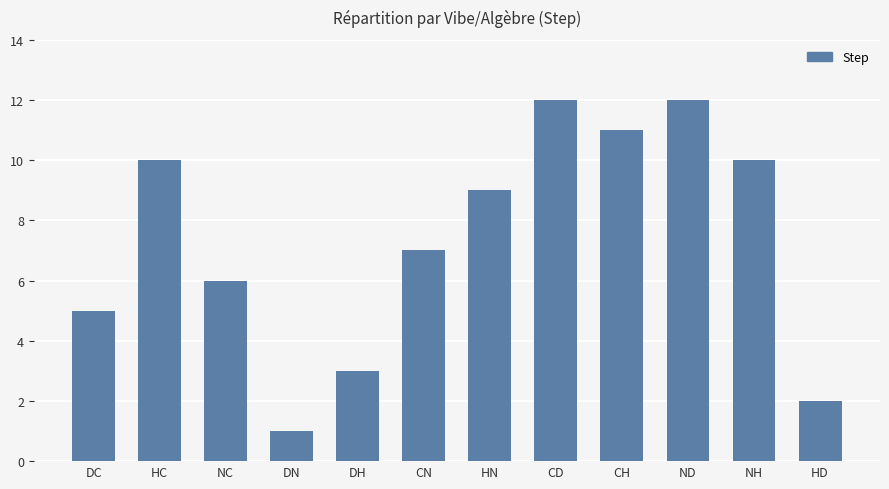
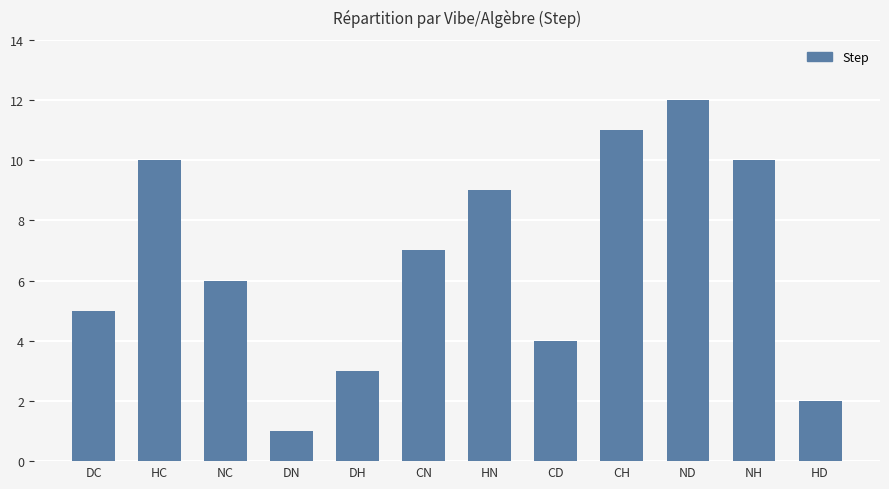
CD: 12 -> 4
